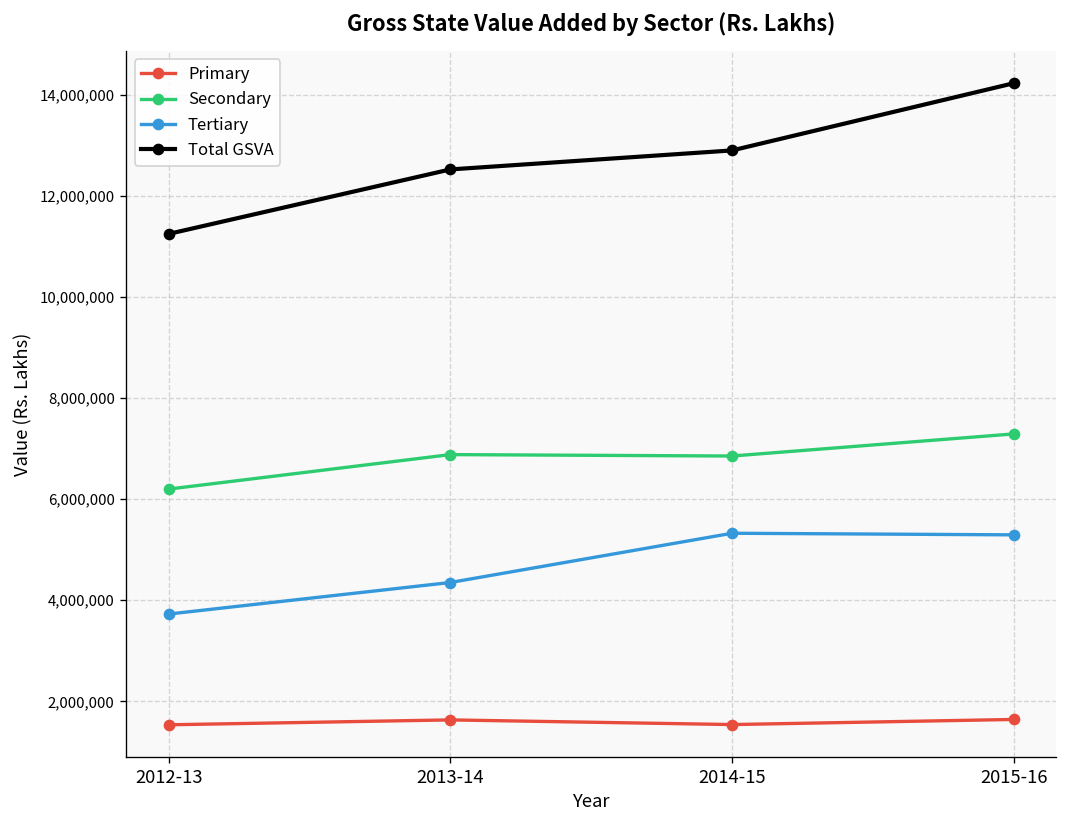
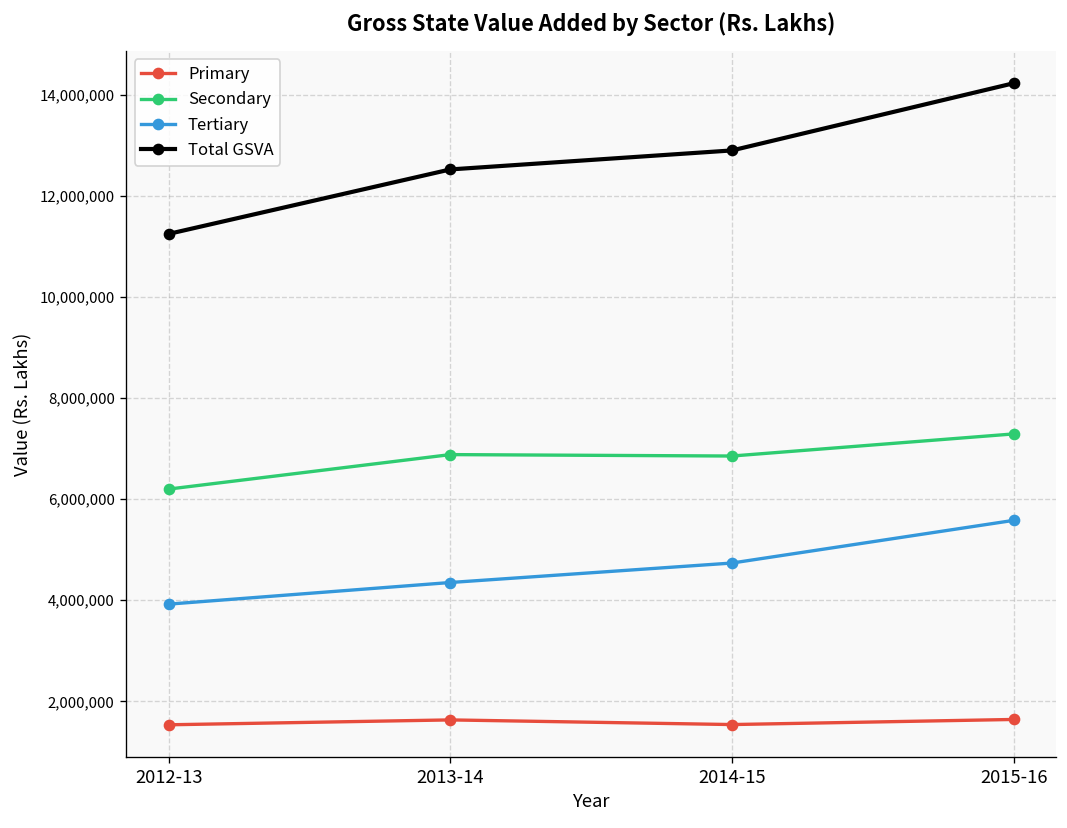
Tertiary, 2012-13: 3,700,000 -> 3,900,000
Tertiary, 2014-15: 5,300,000 -> 4,700,000
Tertiary, 2015-16: 5,300,000 -> 5,600,000
